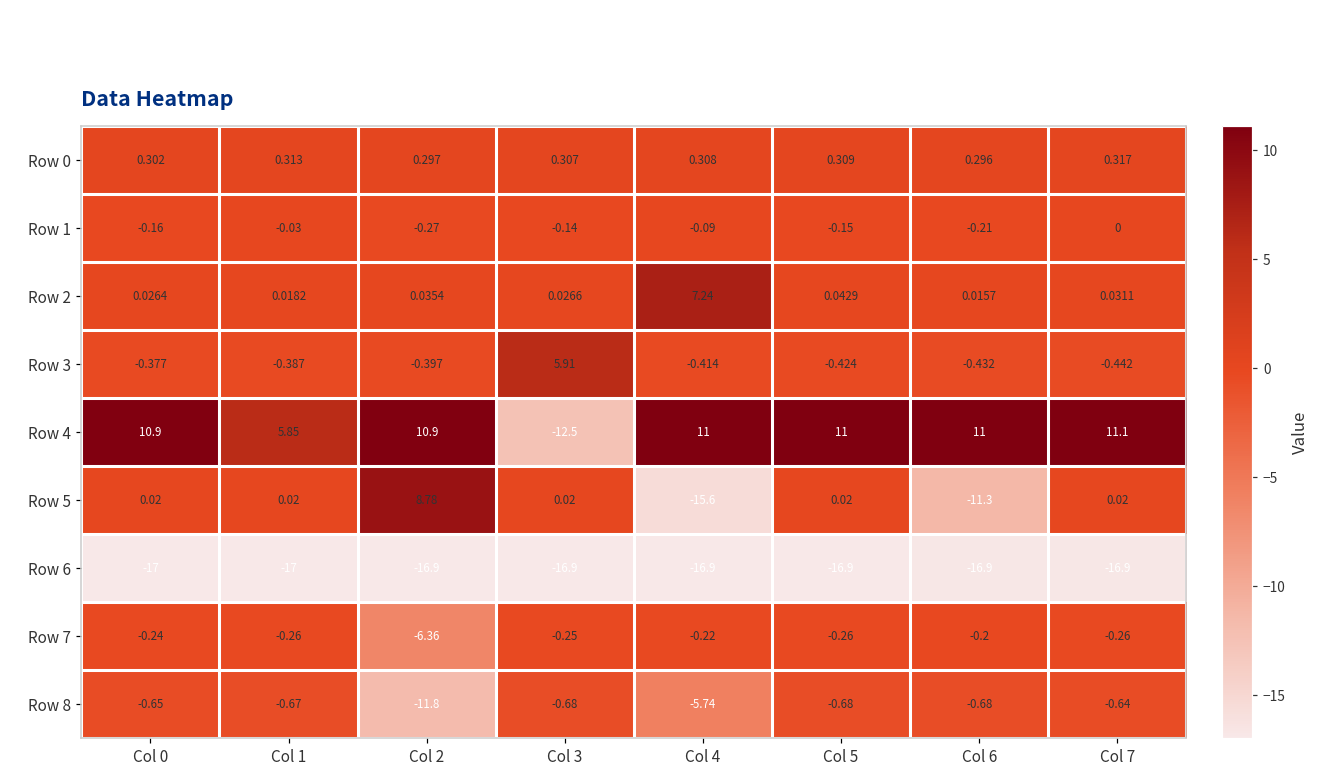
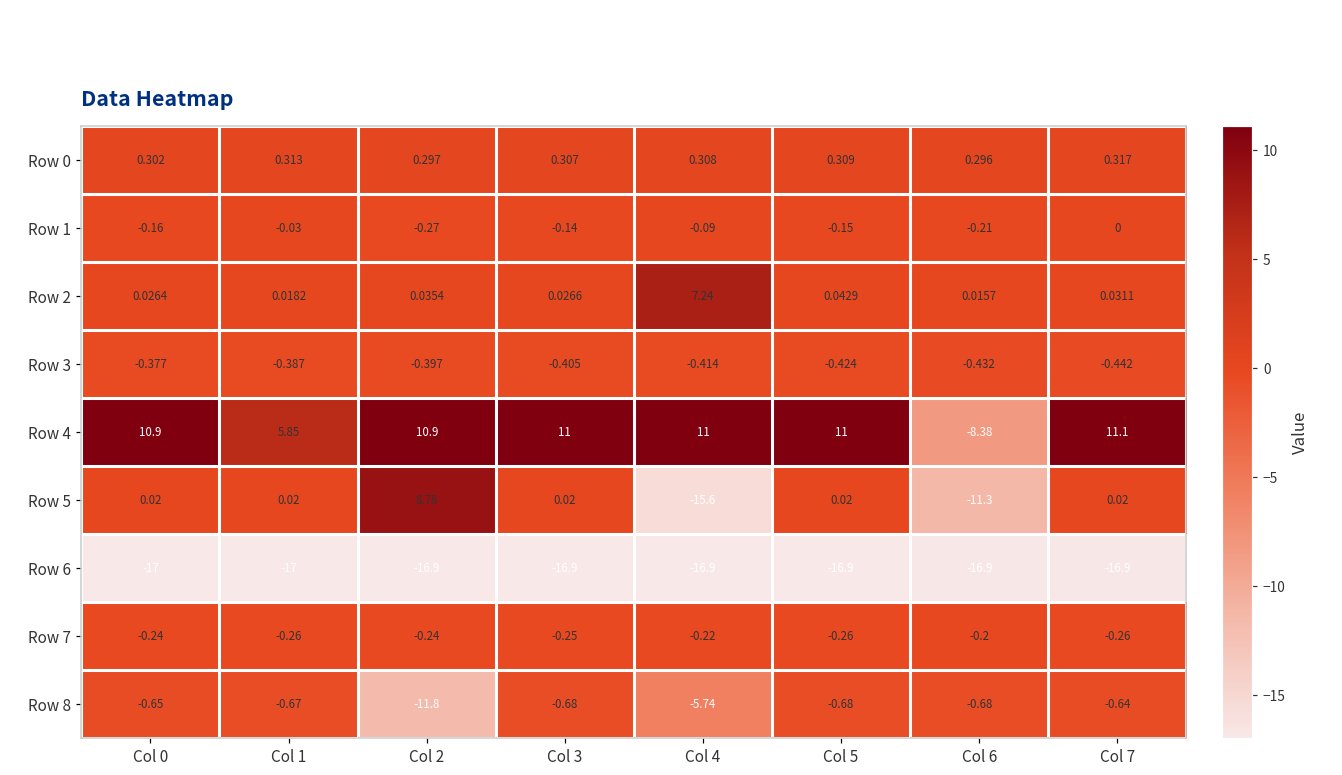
Row 3, Col 3: 5.91 -> -0.405
Row 4, Col 3: -12.5 -> 11
Row 4, Col 6: 11 -> -8.38
Row 7, Col 2: -6.36 -> -0.24
